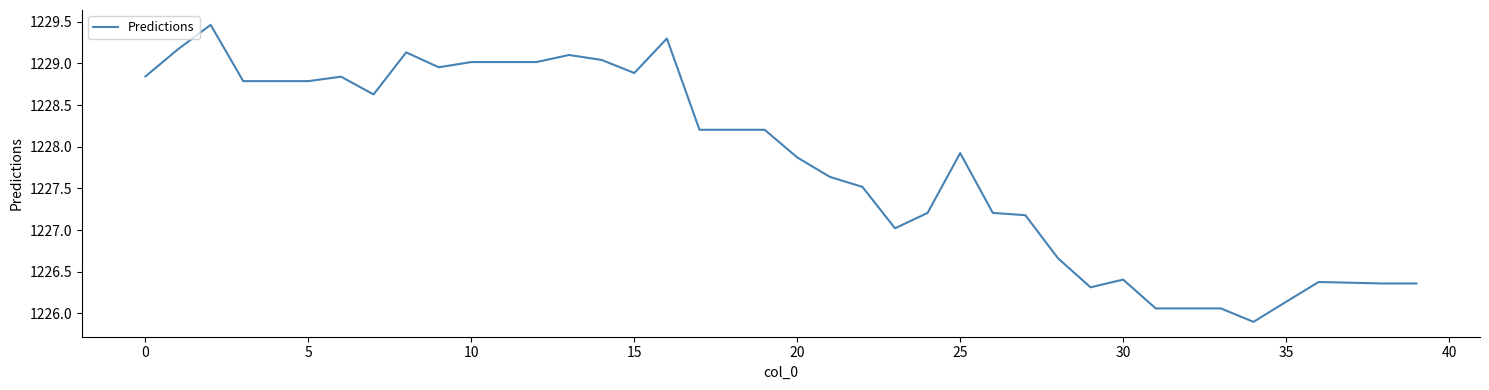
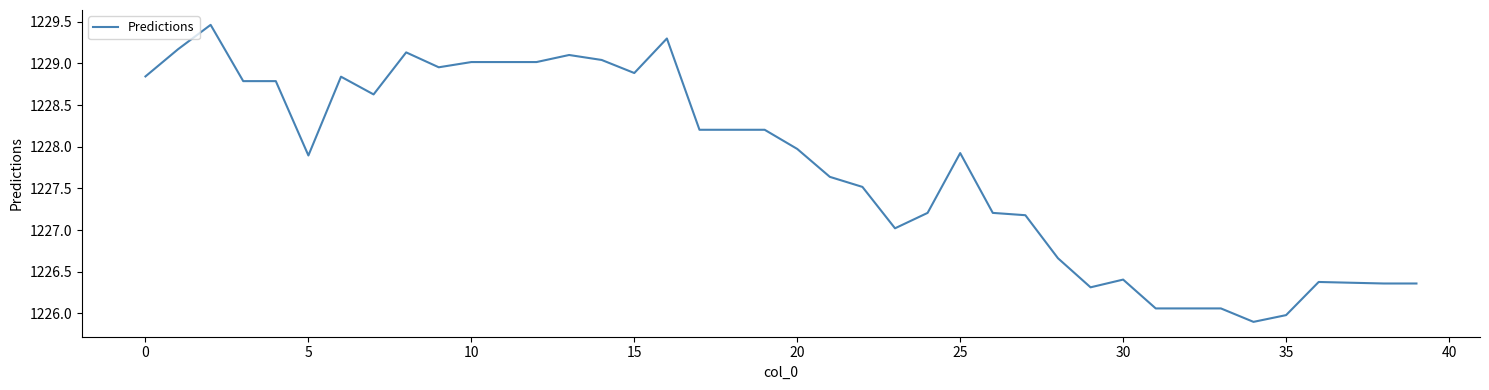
5: 1228.8 -> 1227.9
20: 1227.9 -> 1228.0
35: 1226.1 -> 1226.0
